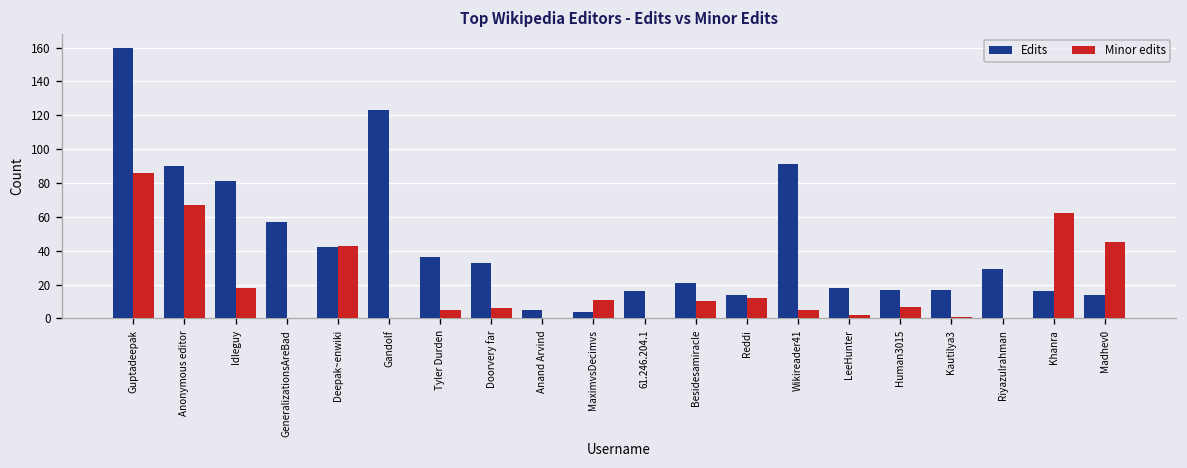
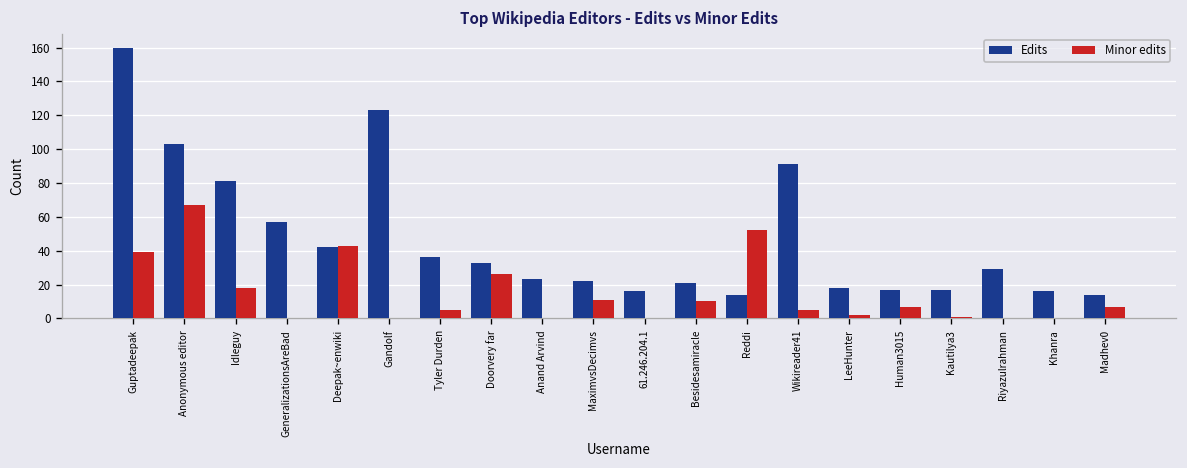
Minor edits, Guptadeepak: 86 -> 39
Edits, Anonymous editor: 90 -> 103
Minor edits, Doorvery far: 6 -> 26
Edits, Anand Arvind: 5 -> 23
Edits, MaximvsDecimvs: 4 -> 22
Minor edits, Reddi: 12 -> 52
Minor edits, Khanra: 62 -> 0
Minor edits, Madhev0: 45 -> 7
